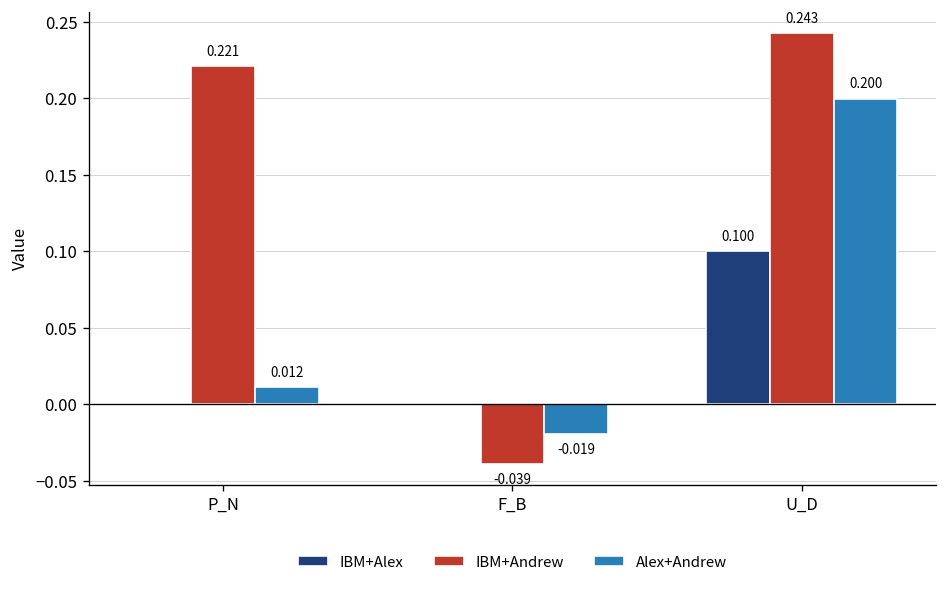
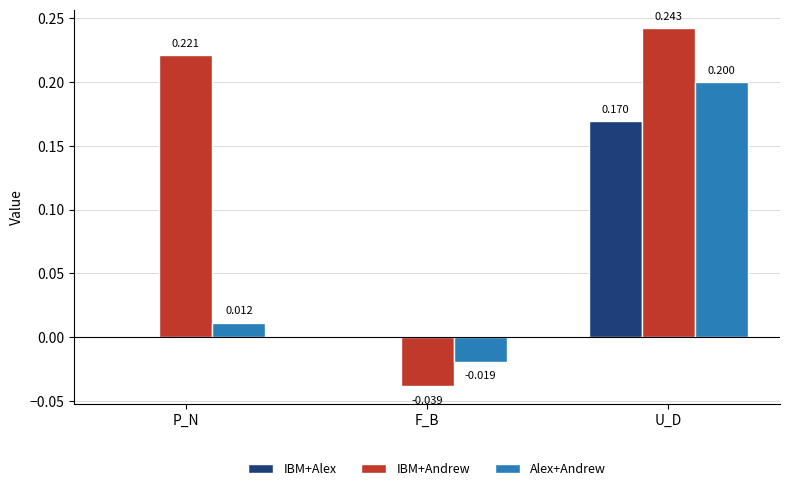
IBM+Alex, U_D: 0.100 -> 0.170
